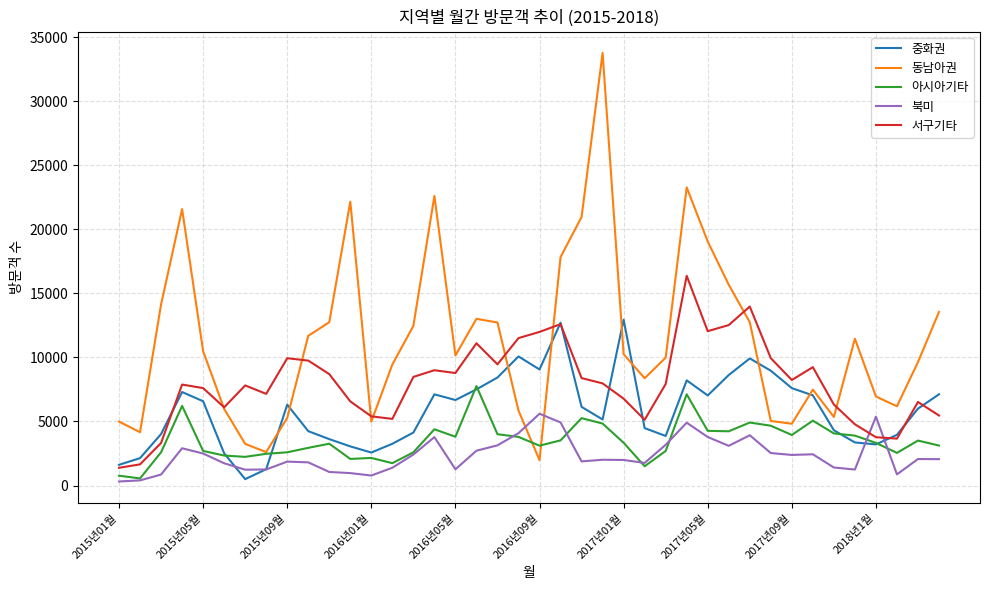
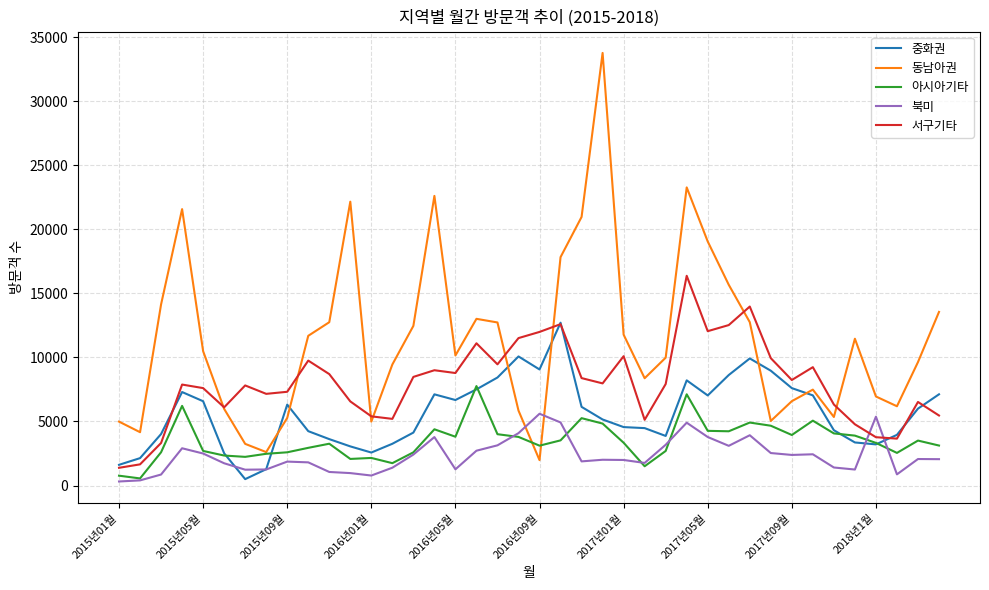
서구기타, 2015년09월: 9900 -> 7300
중화권, 2017년01월: 12900 -> 4600
동남아권, 2017년01월: 10200 -> 11800
서구기타, 2017년01월: 6800 -> 10100
동남아권, 2017년09월: 4800 -> 6600
